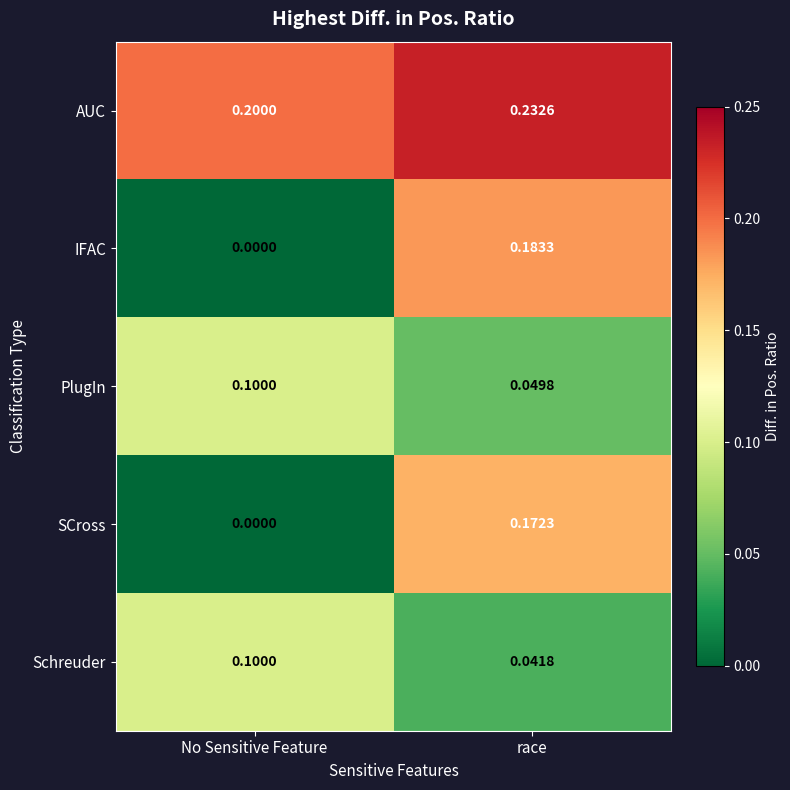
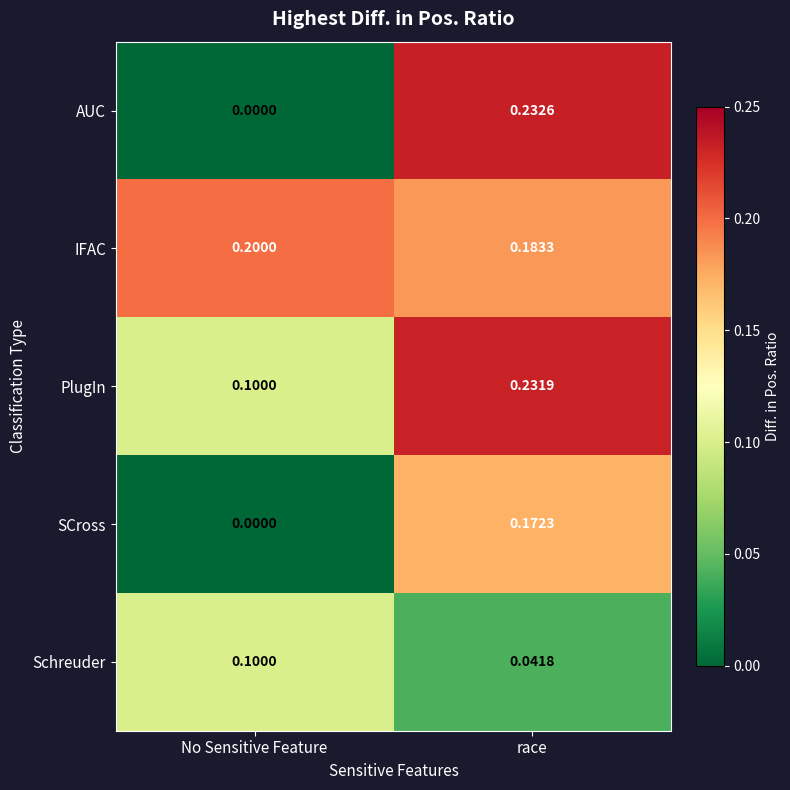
AUC, No Sensitive Feature: 0.2000 -> 0.0000
IFAC, No Sensitive Feature: 0.0000 -> 0.2000
PlugIn, race: 0.0498 -> 0.2319
